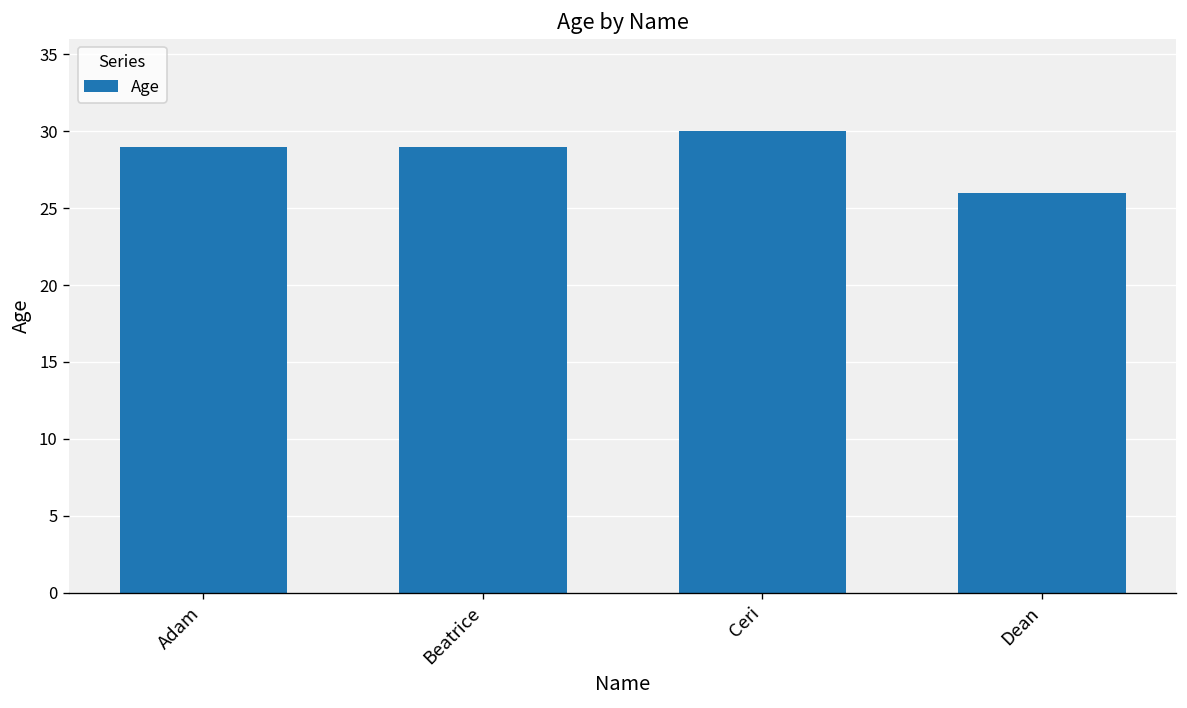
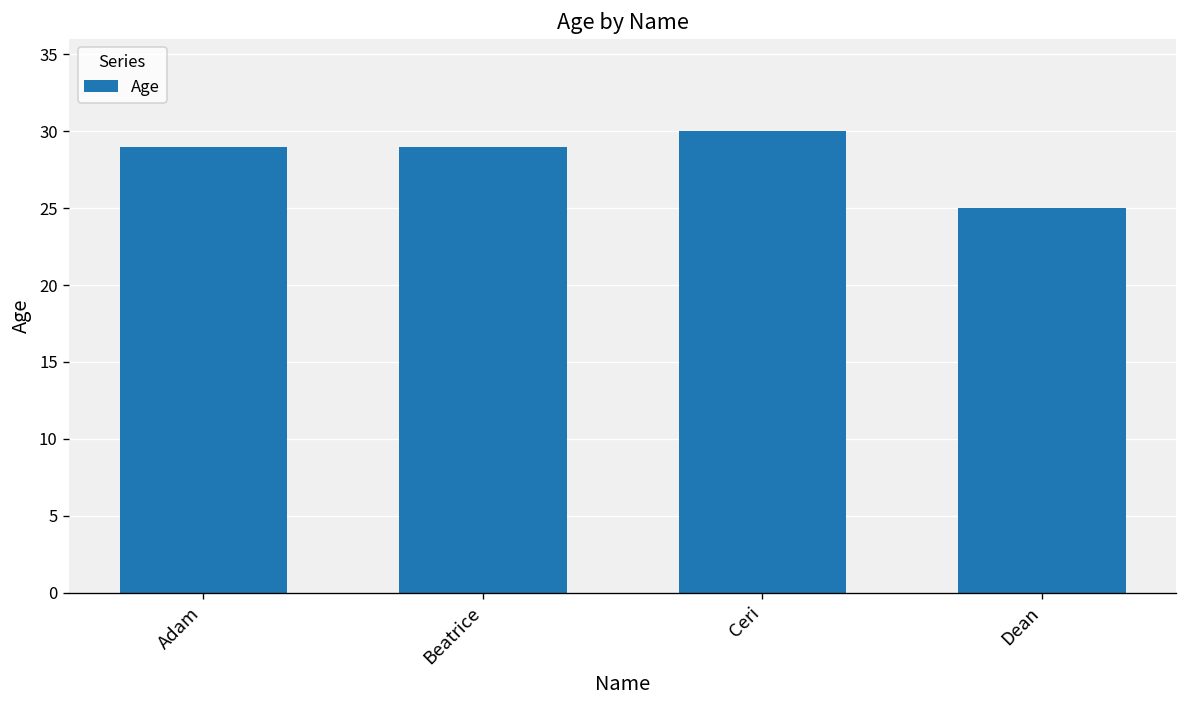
Dean: 26 -> 25
